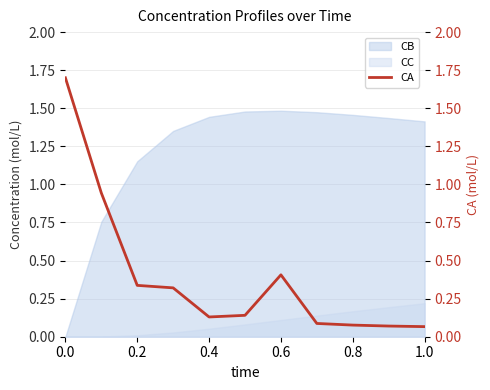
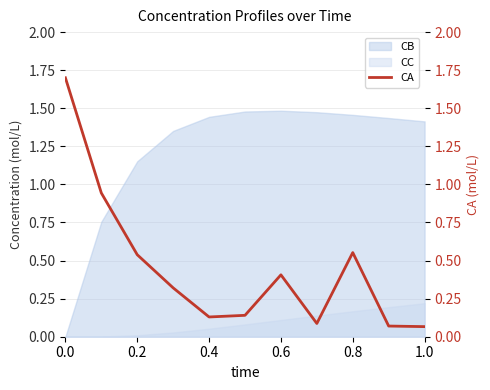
CA, 0.2: 0.34 -> 0.54
CA, 0.8: 0.08 -> 0.55
